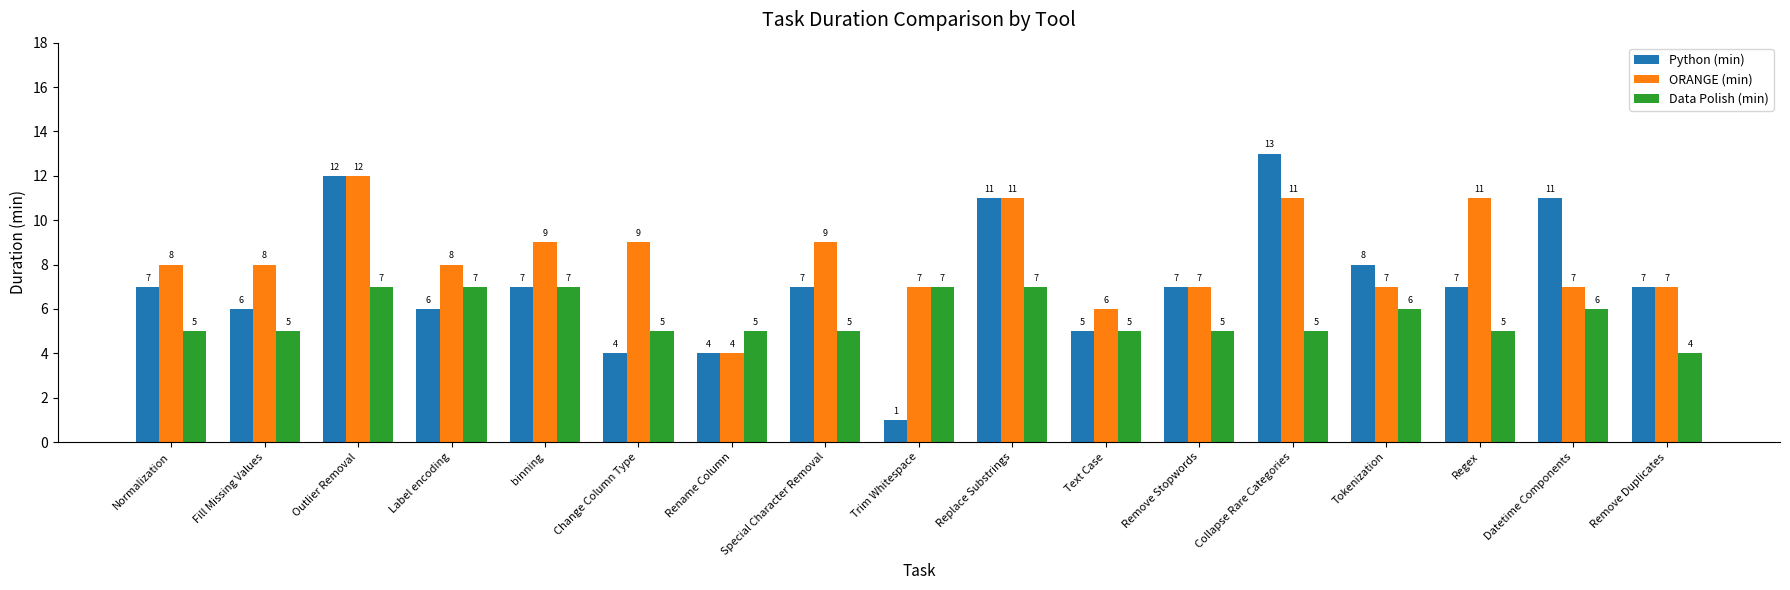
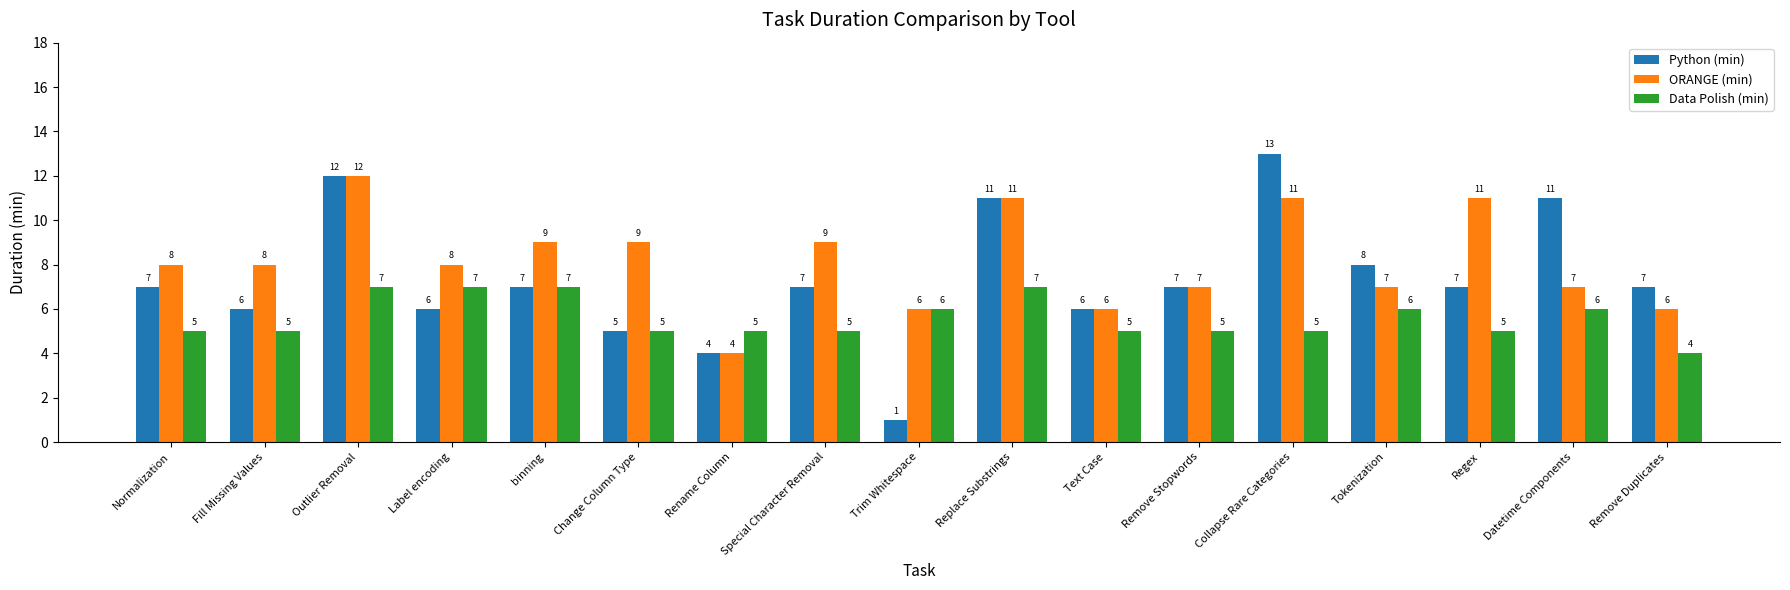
Python (min), Change Column Type: 4 -> 5
ORANGE (min), Trim Whitespace: 7 -> 6
Data Polish (min), Trim Whitespace: 7 -> 6
Python (min), Text Case: 5 -> 6
ORANGE (min), Remove Duplicates: 7 -> 6
